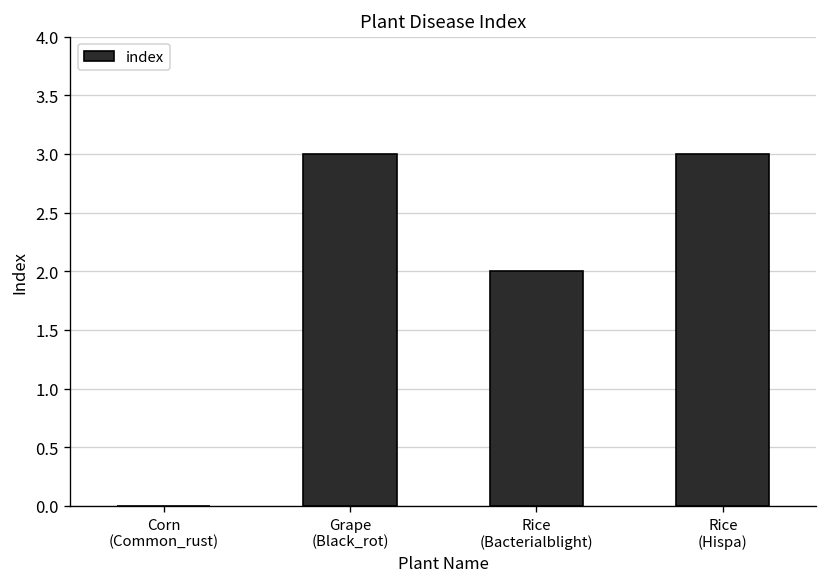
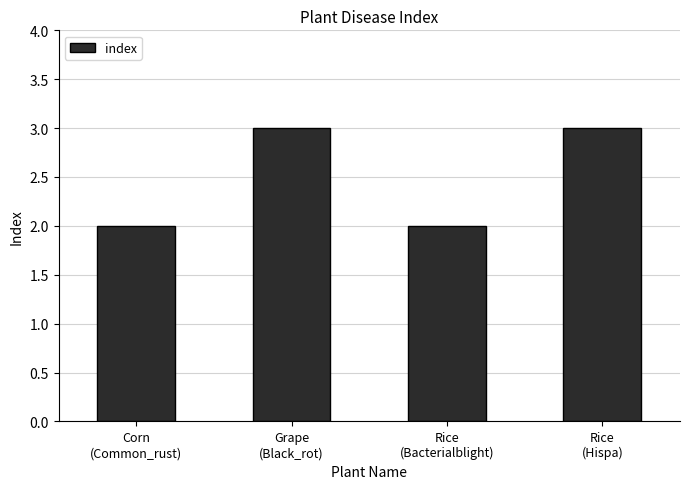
Corn (Common_rust): 0 -> 2
